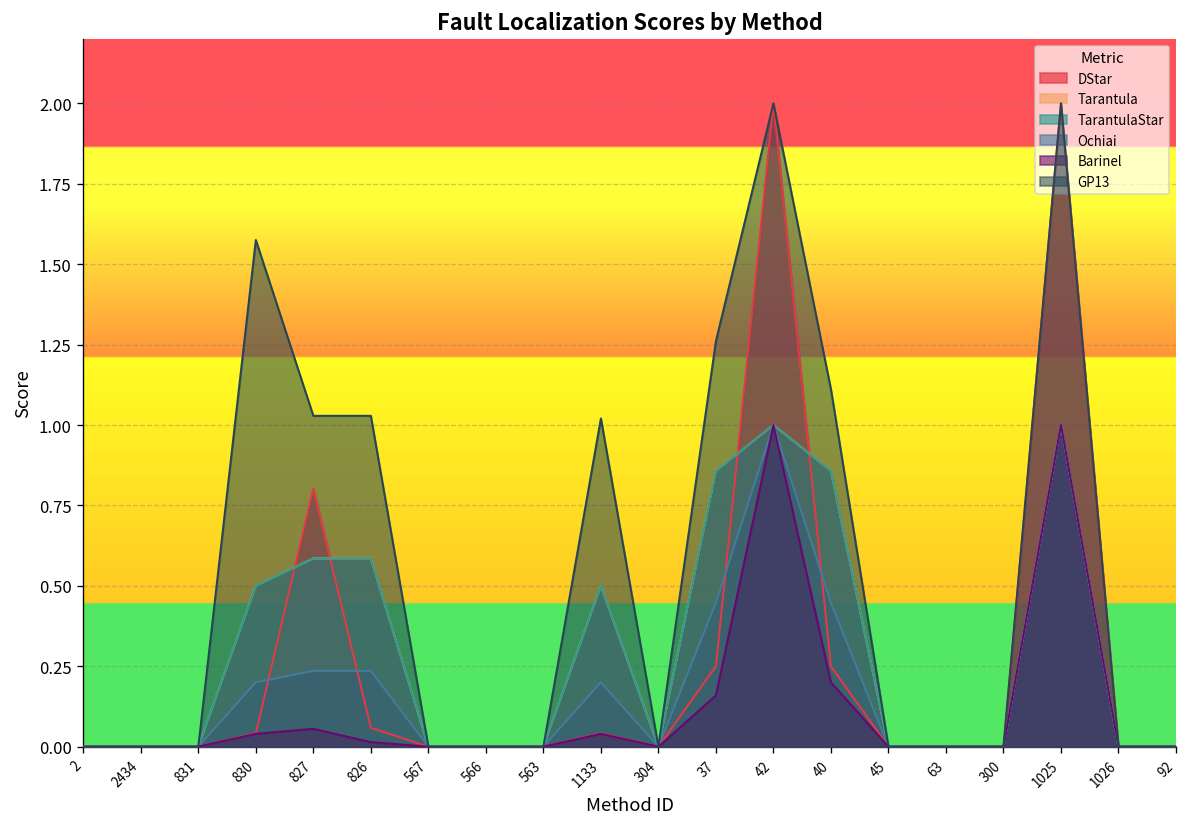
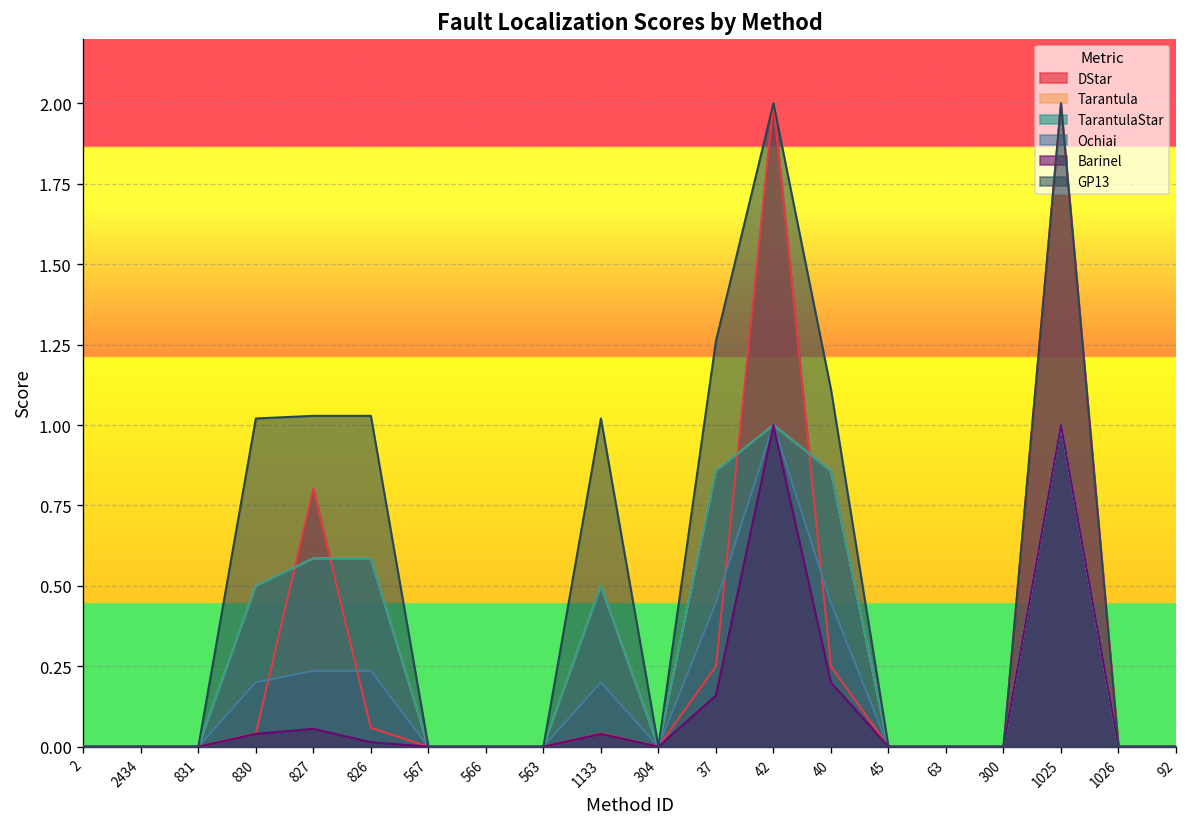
GP13, 830: 1.58 -> 1.02
